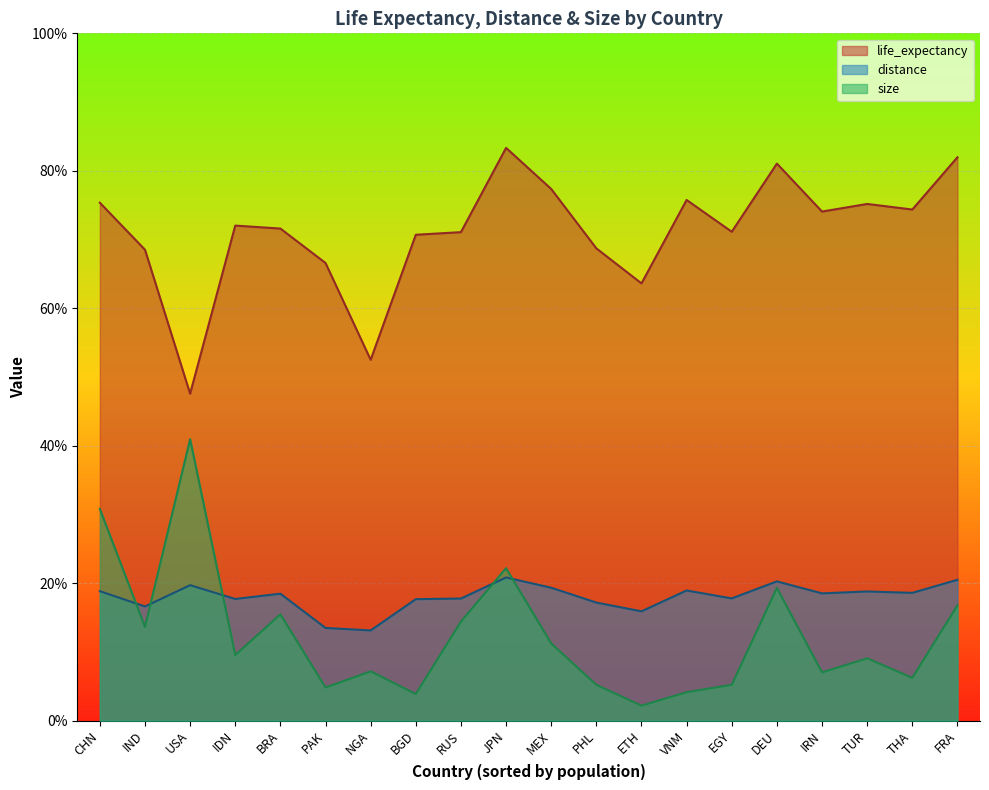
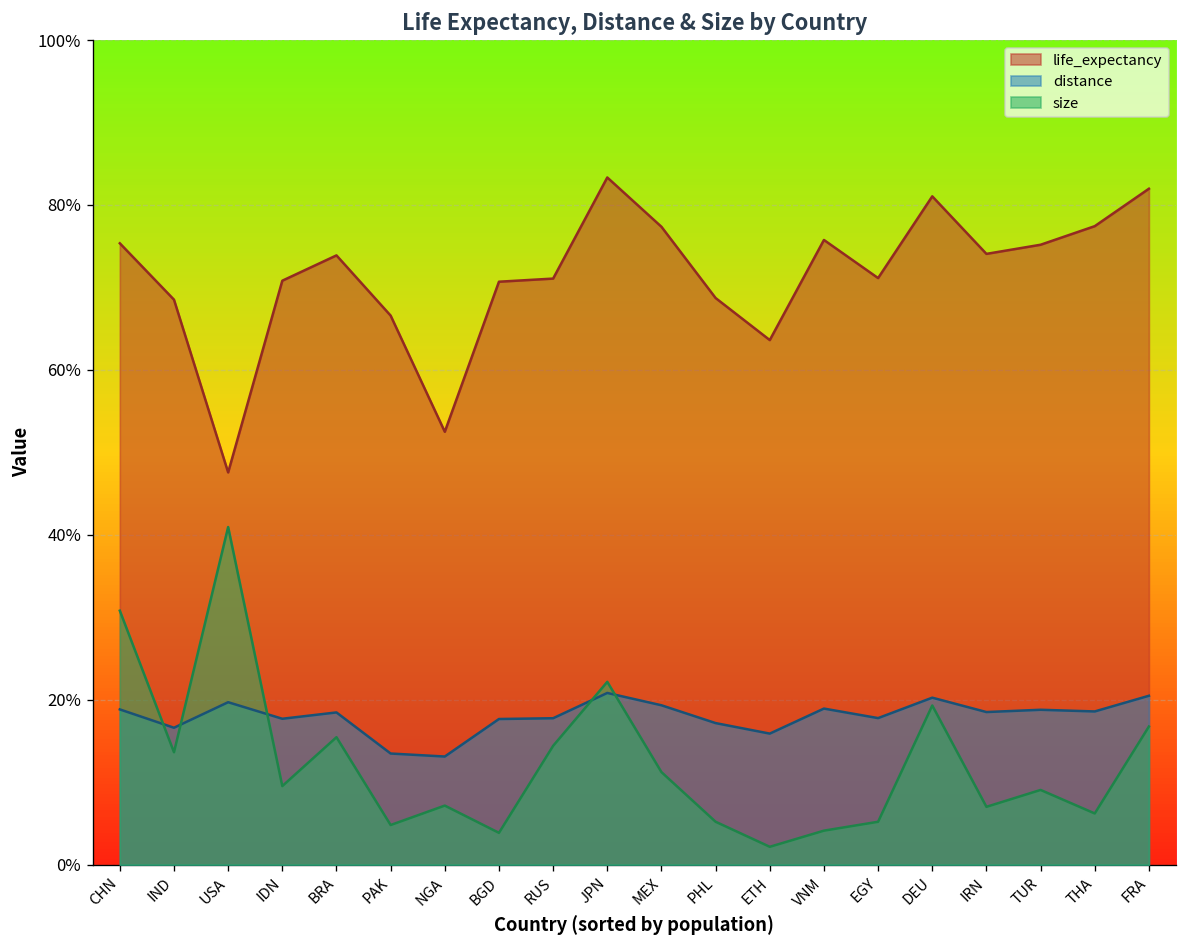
life_expectancy, IDN: 72% -> 71%
life_expectancy, BRA: 72% -> 74%
life_expectancy, THA: 74% -> 77%
